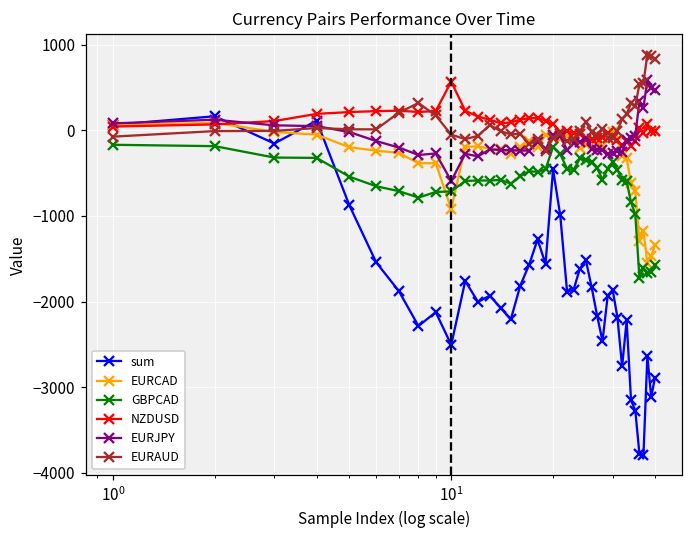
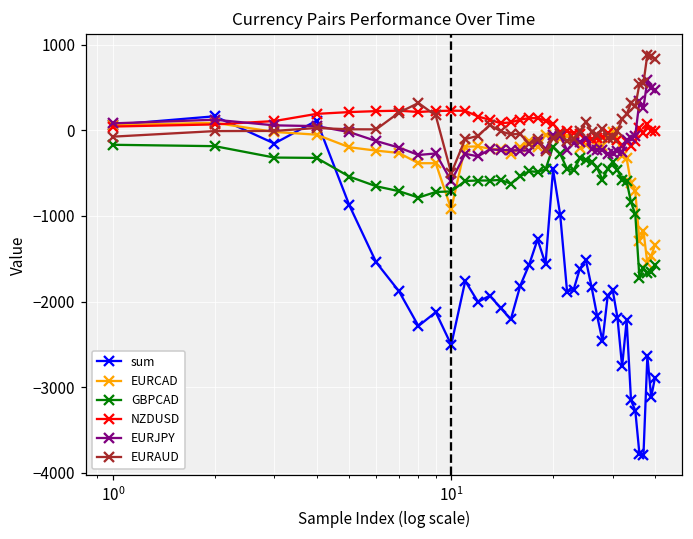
NZDUSD, 10^1: 600 -> 200
EURAUD, 10^1: -100 -> -500
